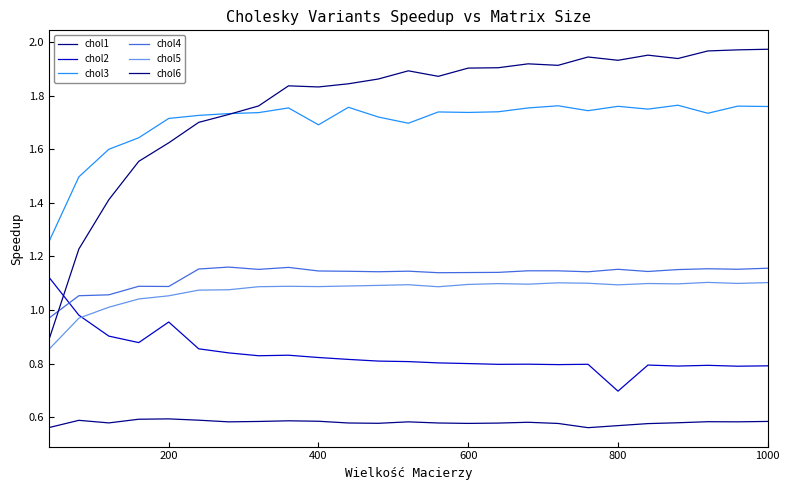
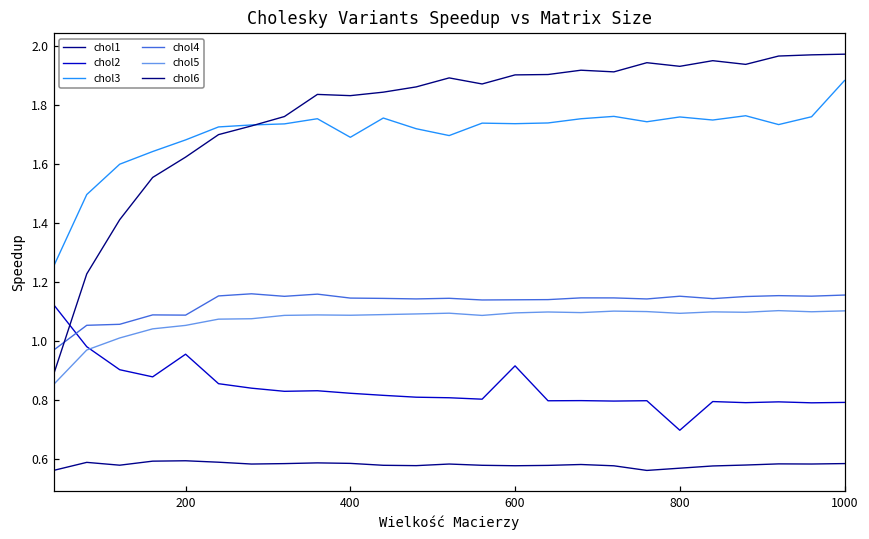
chol3, 200: 1.72 -> 1.68
chol2, 600: 0.80 -> 0.92
chol3, 1000: 1.76 -> 1.88
